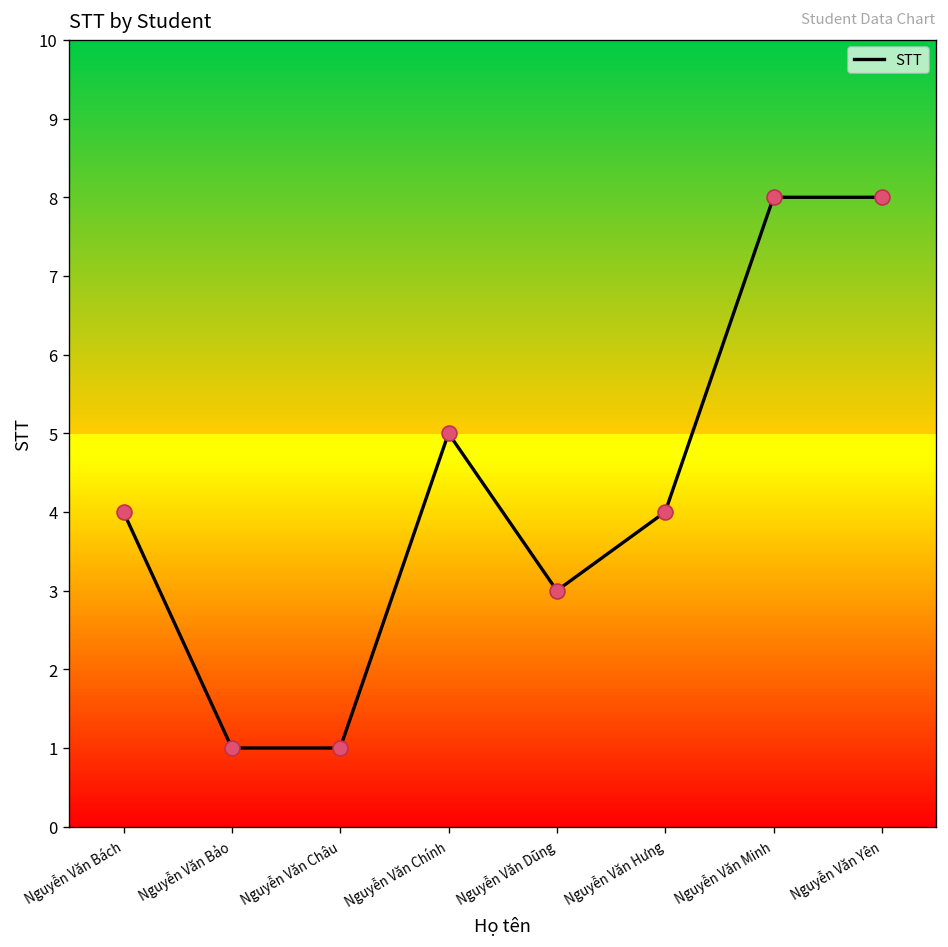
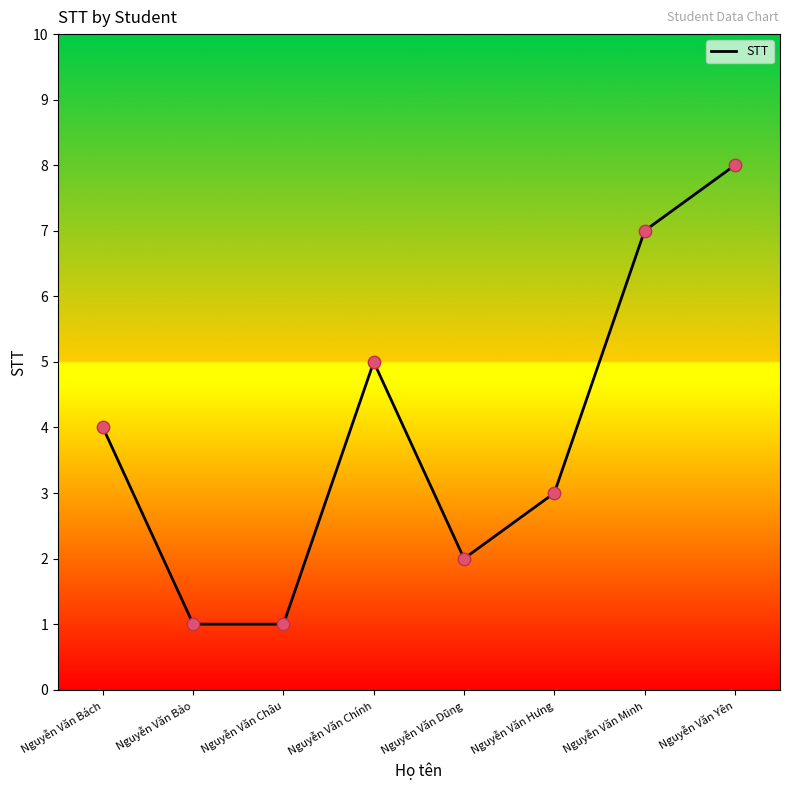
Nguyễn Văn Dũng: 3 -> 2
Nguyễn Văn Hưng: 4 -> 3
Nguyễn Văn Minh: 8 -> 7
